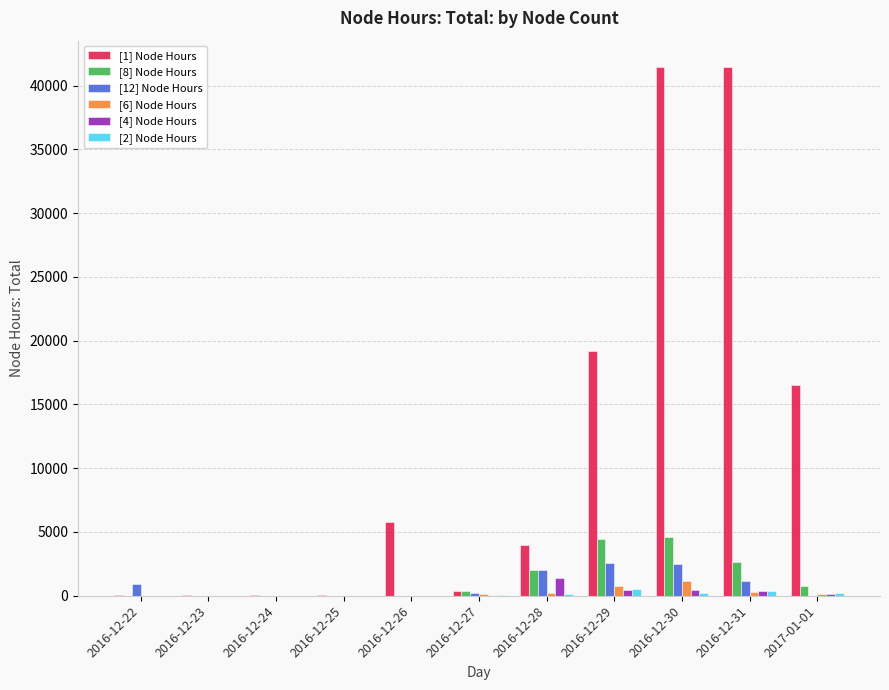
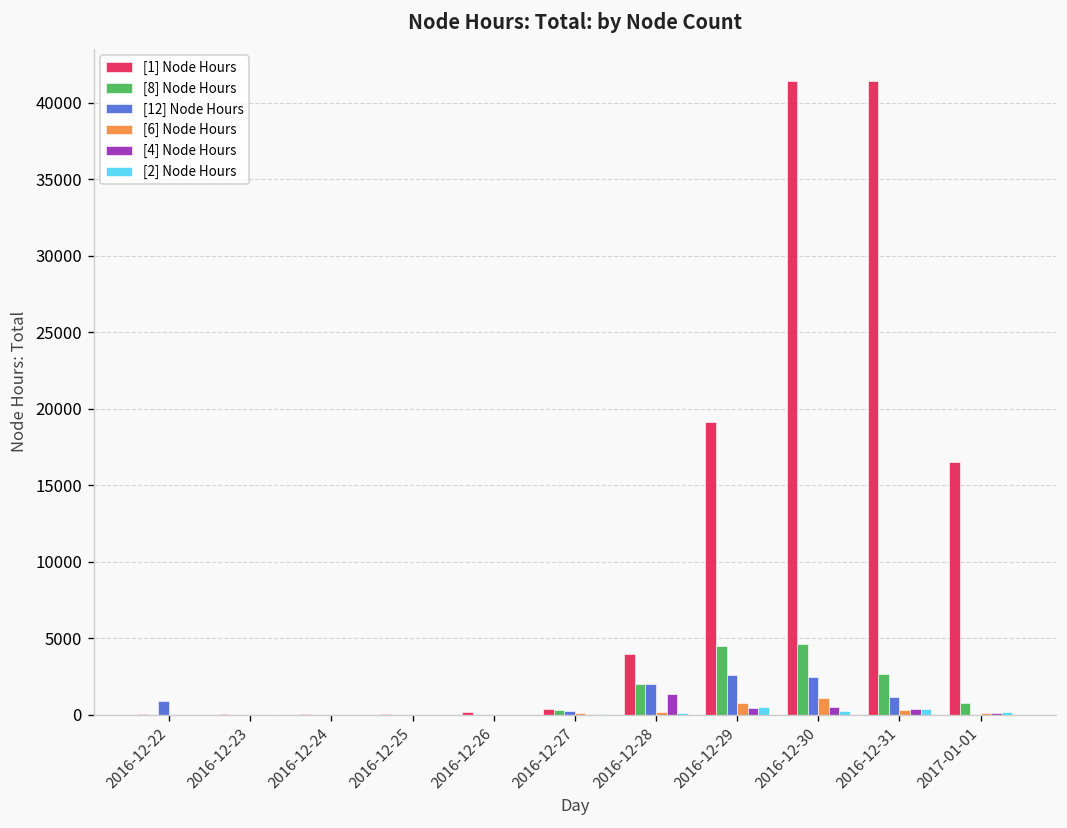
[1] Node Hours, 2016-12-26: 5800 -> 200
